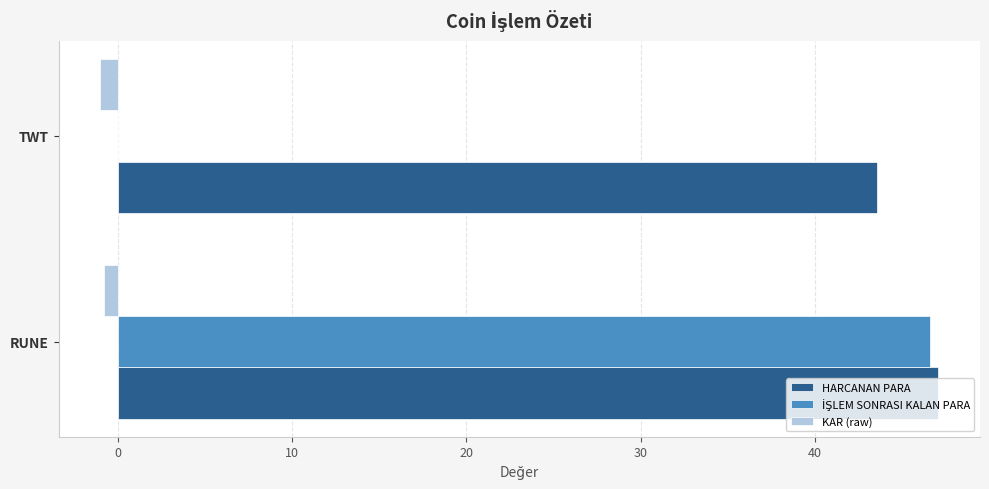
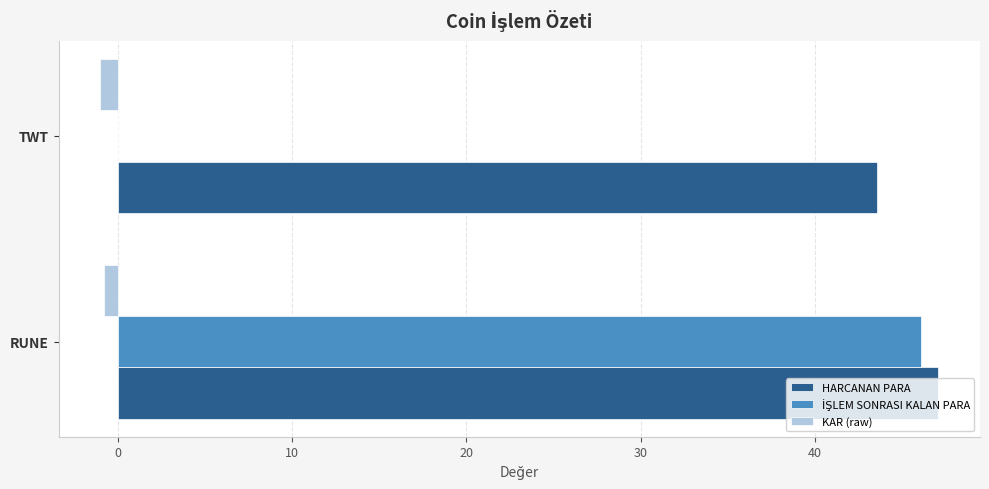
İŞLEM SONRASI KALAN PARA, RUNE: 46.6 -> 46.1
